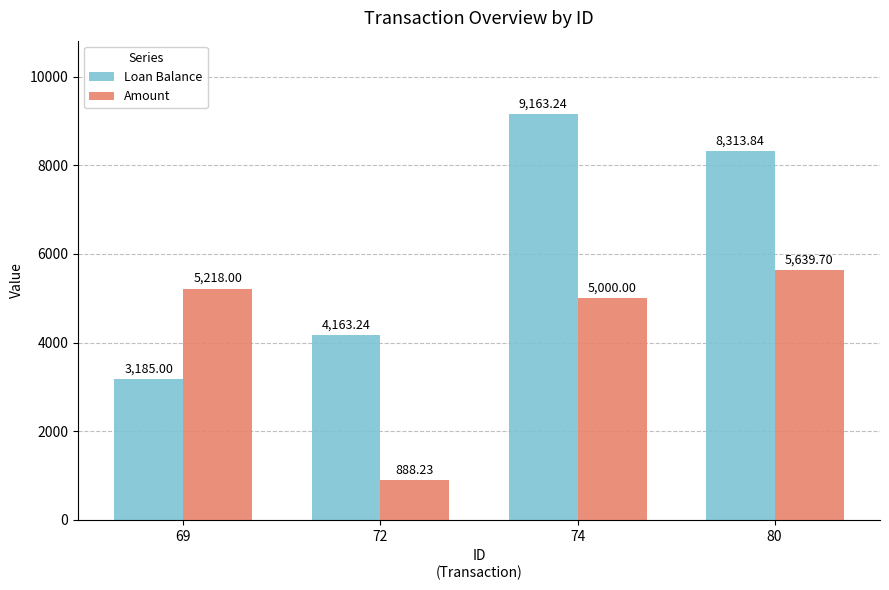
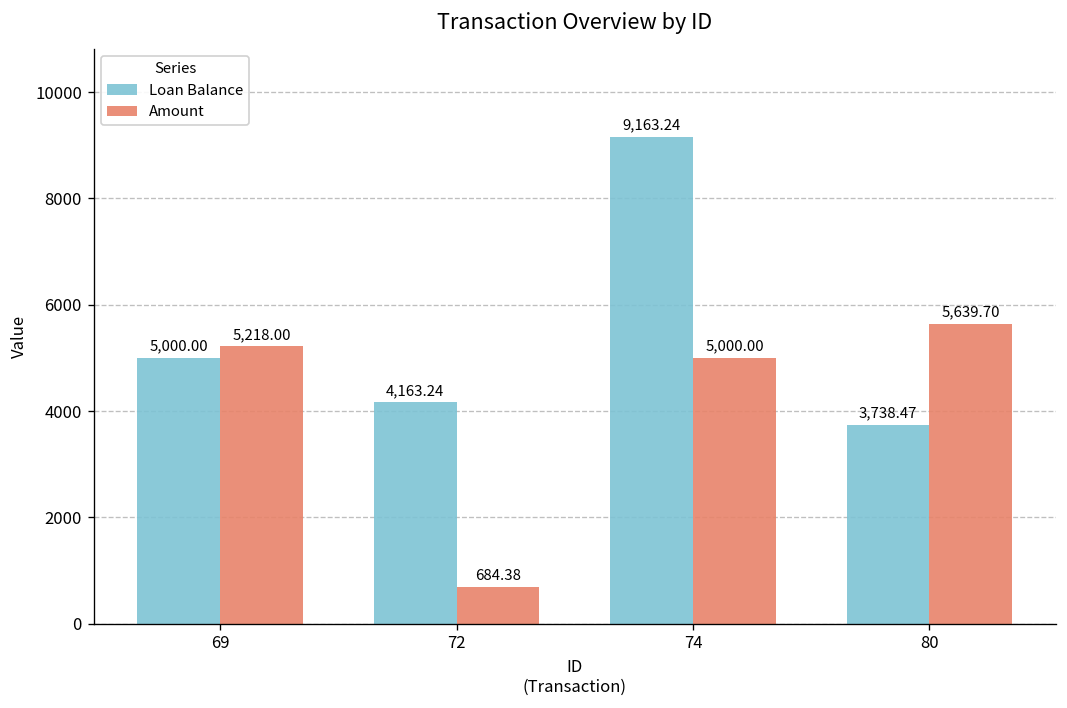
Loan Balance, 69: 3,185.00 -> 5,000.00
Amount, 72: 888.23 -> 684.38
Loan Balance, 80: 8,313.84 -> 3,738.47
